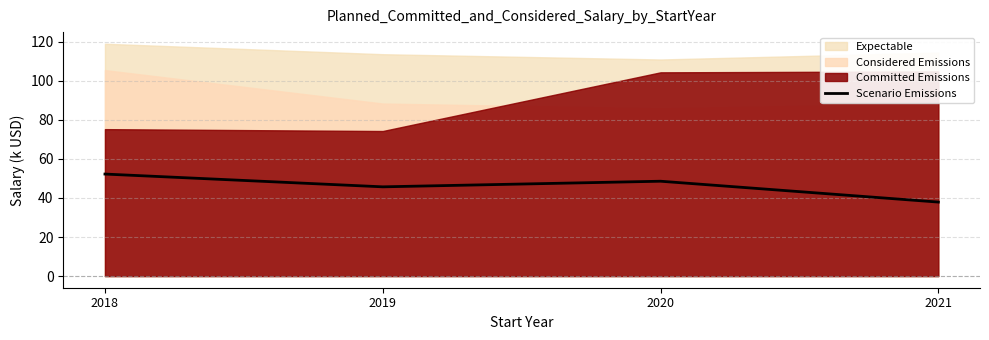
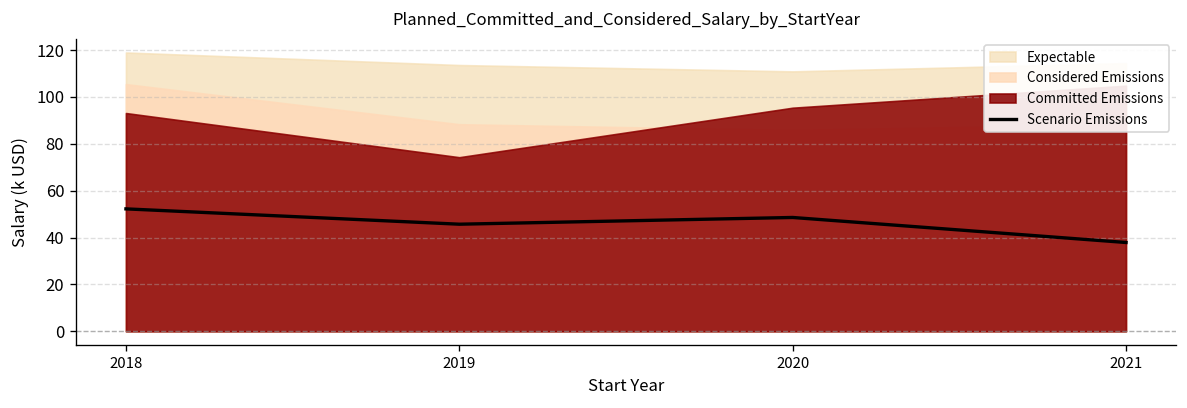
Committed Emissions, 2018: 75 -> 93
Committed Emissions, 2020: 104 -> 95
